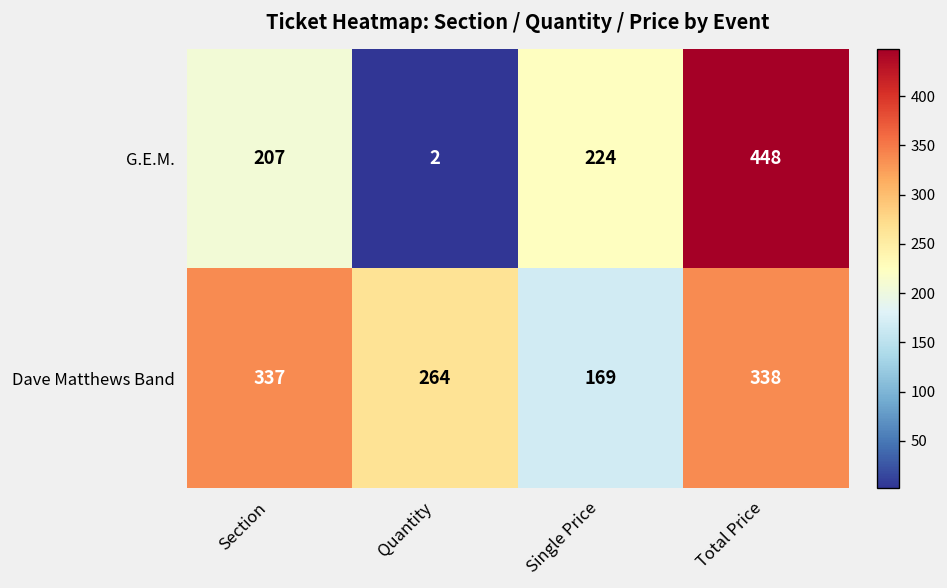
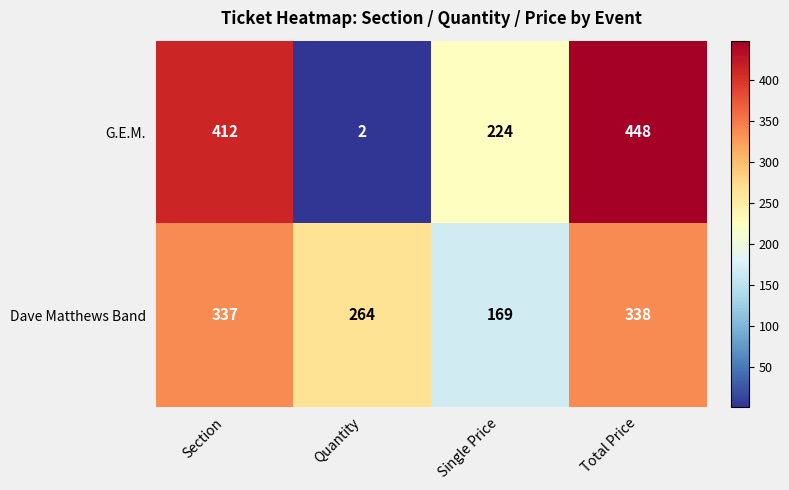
G.E.M., Section: 207 -> 412
